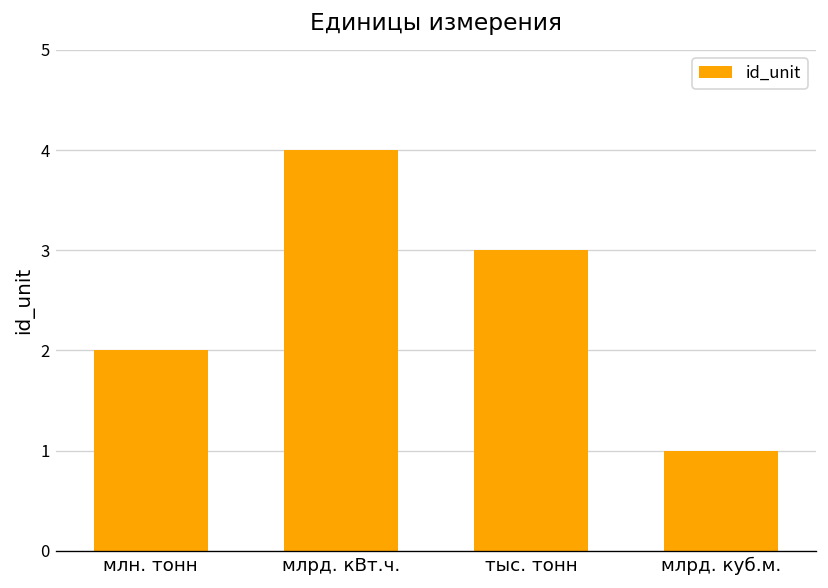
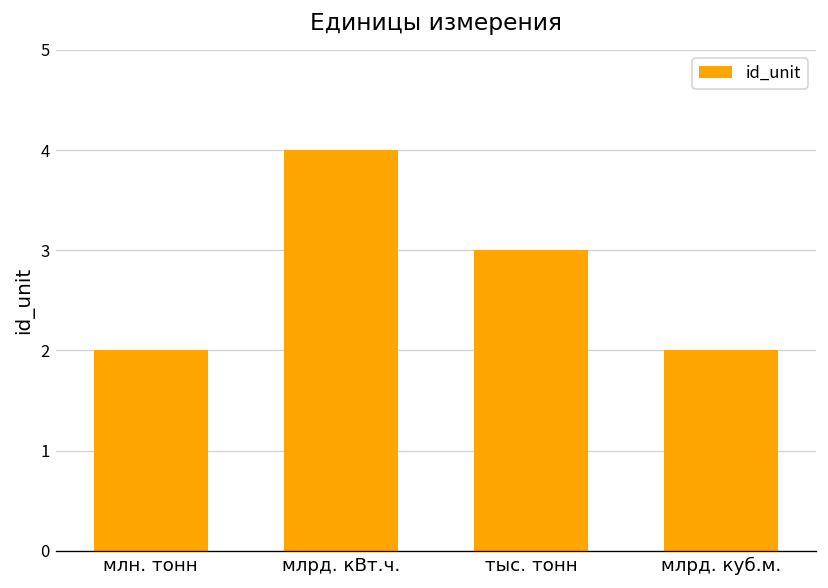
млрд. куб.м.: 1 -> 2
